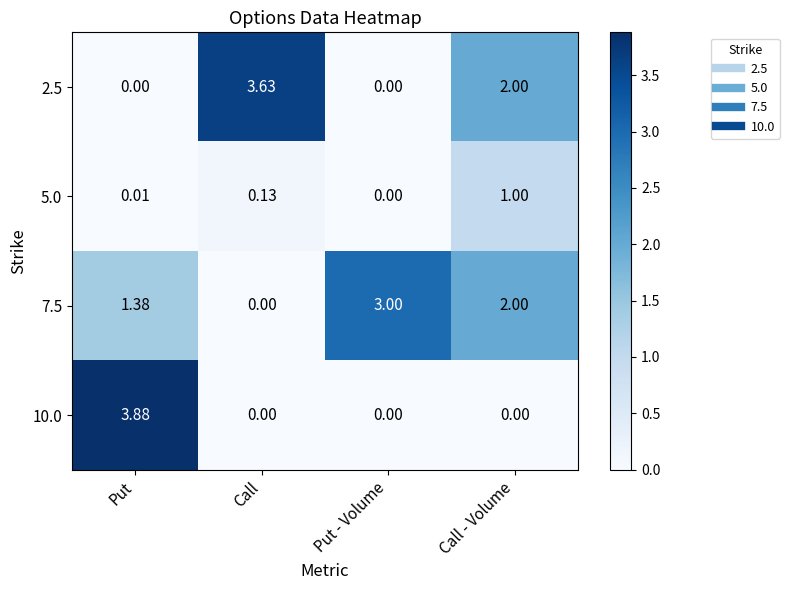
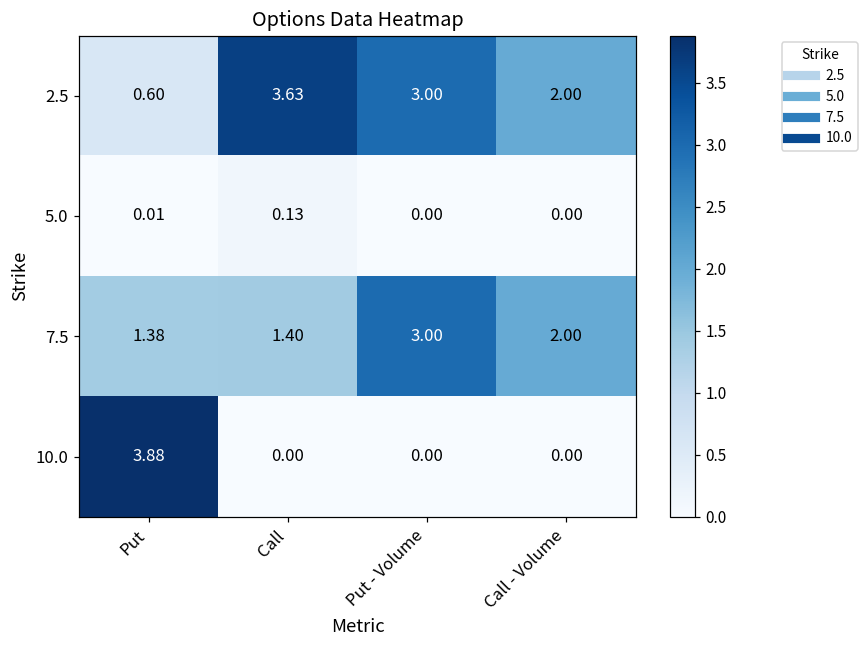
2.5, Put: 0.00 -> 0.60
2.5, Put - Volume: 0.00 -> 3.00
5.0, Call - Volume: 1.00 -> 0.00
7.5, Call: 0.00 -> 1.40
